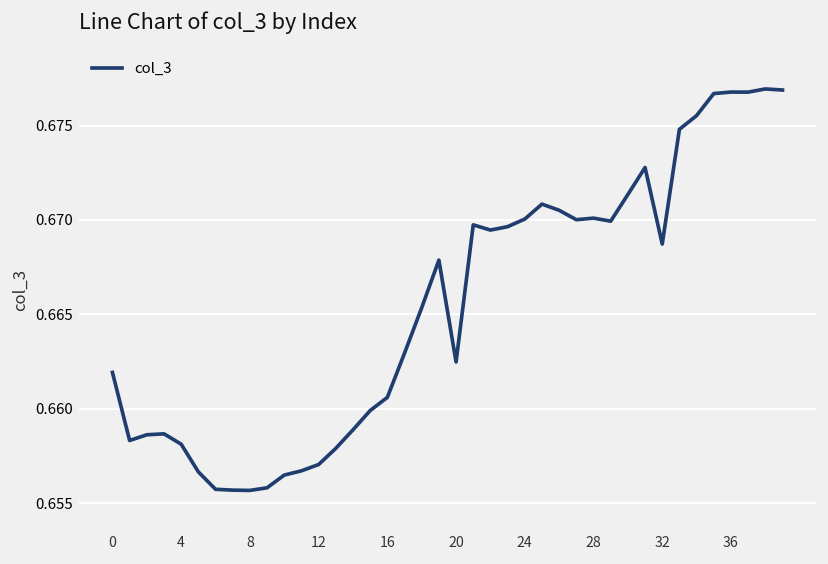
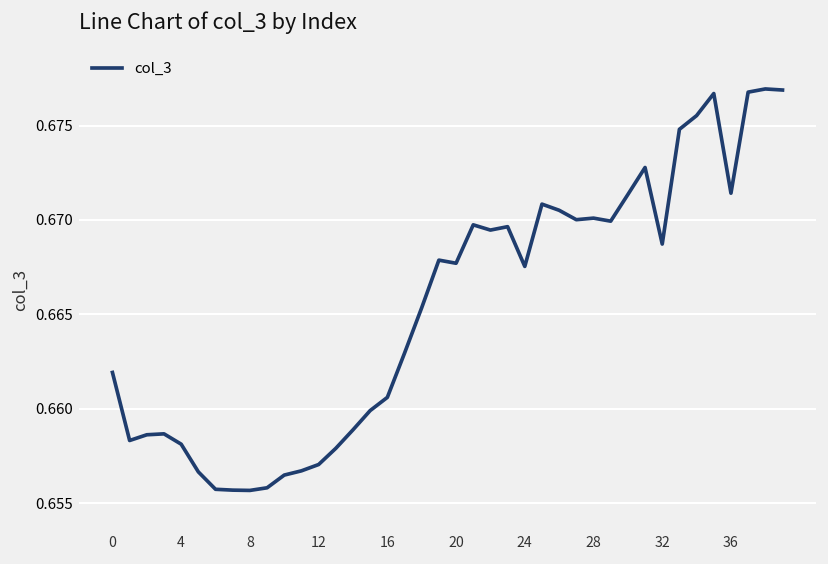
20: 0.6625 -> 0.6677
24: 0.6701 -> 0.6675
36: 0.6768 -> 0.6714
